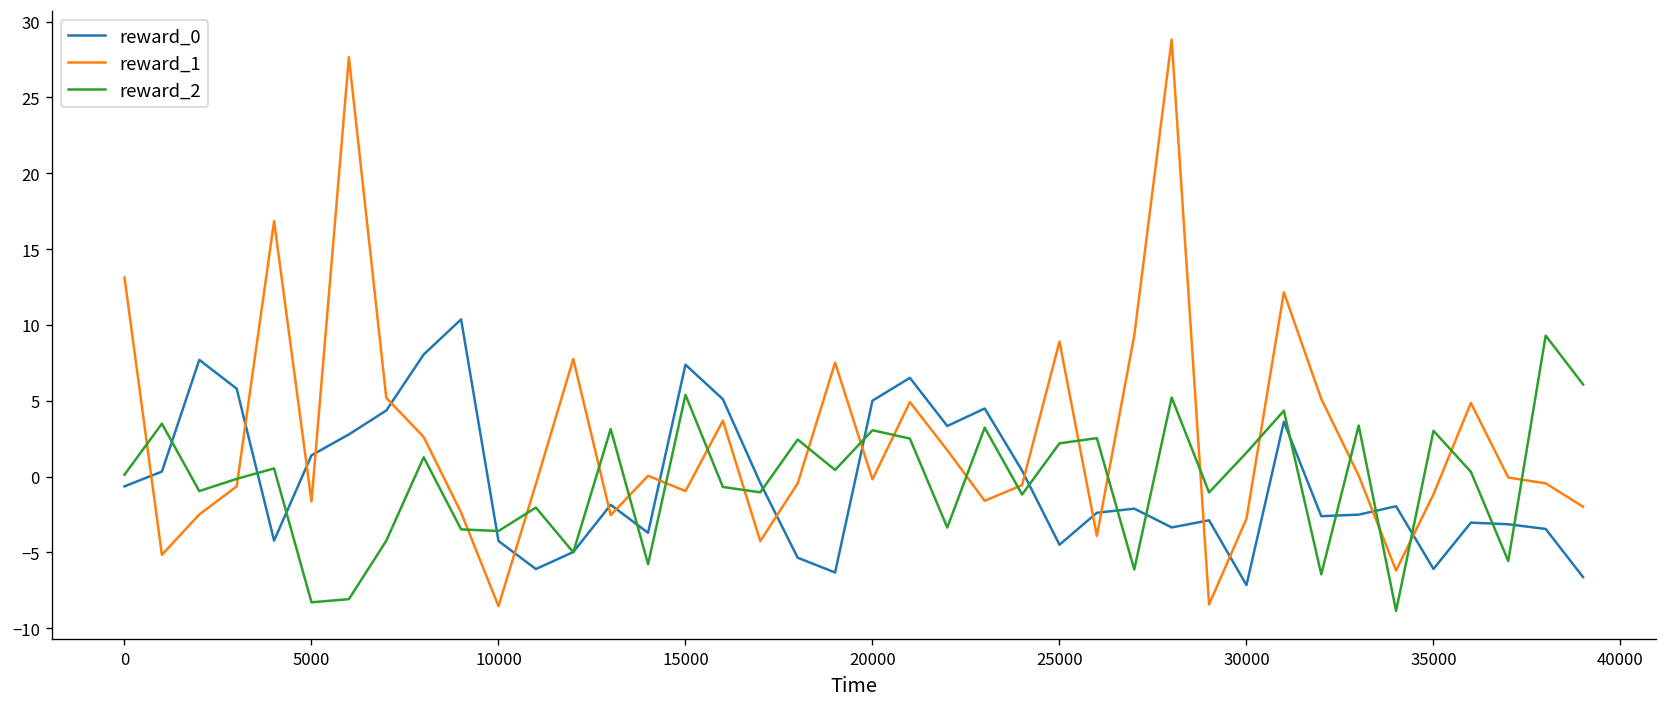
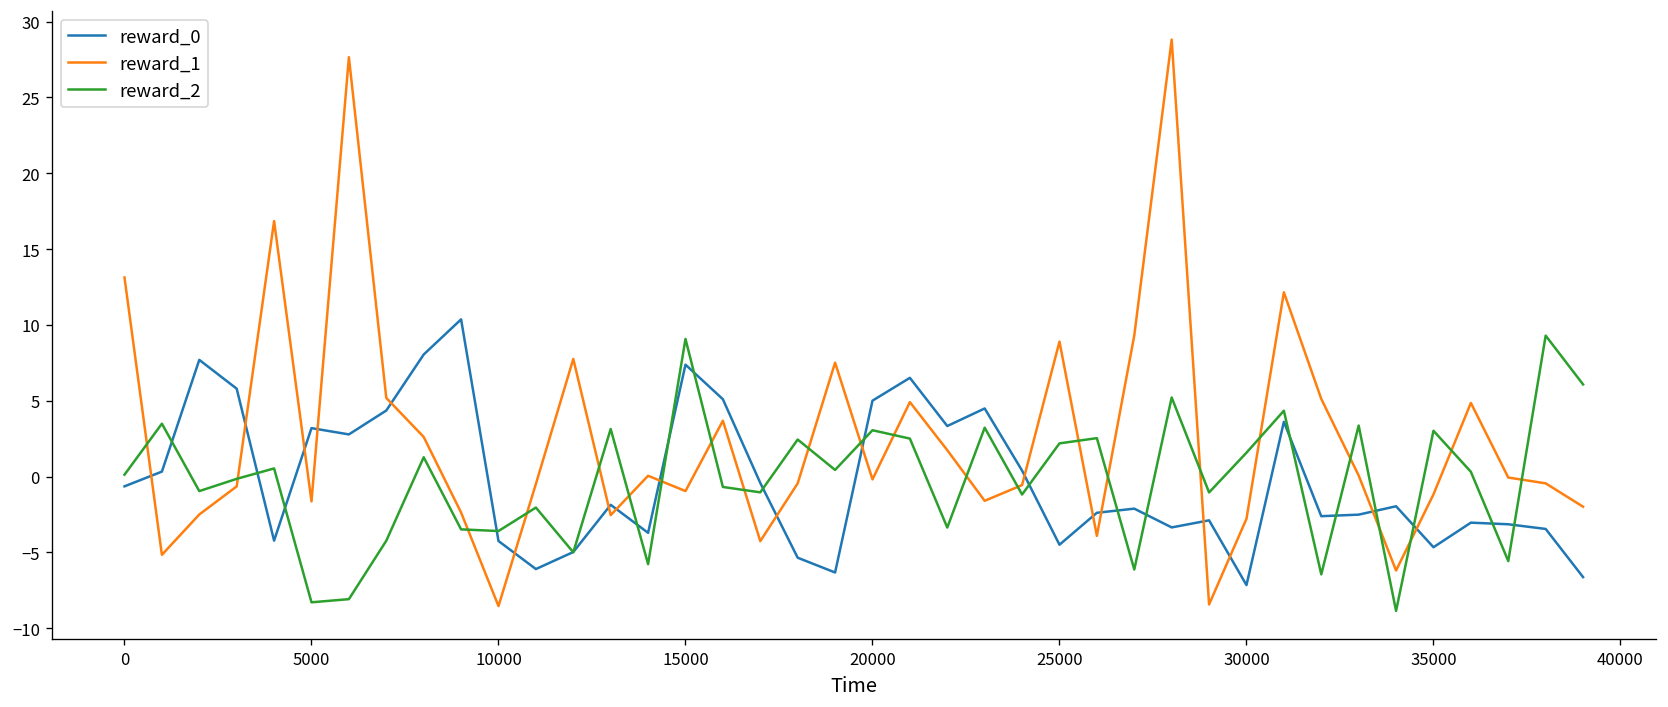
reward_0, 5000: 1.4 -> 3.2
reward_2, 15000: 5.4 -> 9.1
reward_0, 35000: -6.1 -> -4.7
